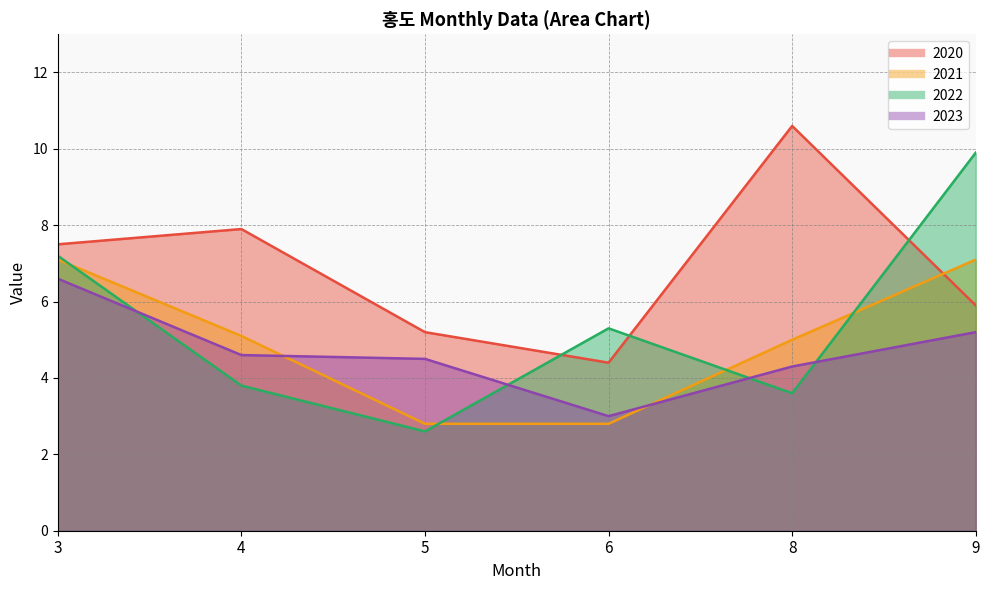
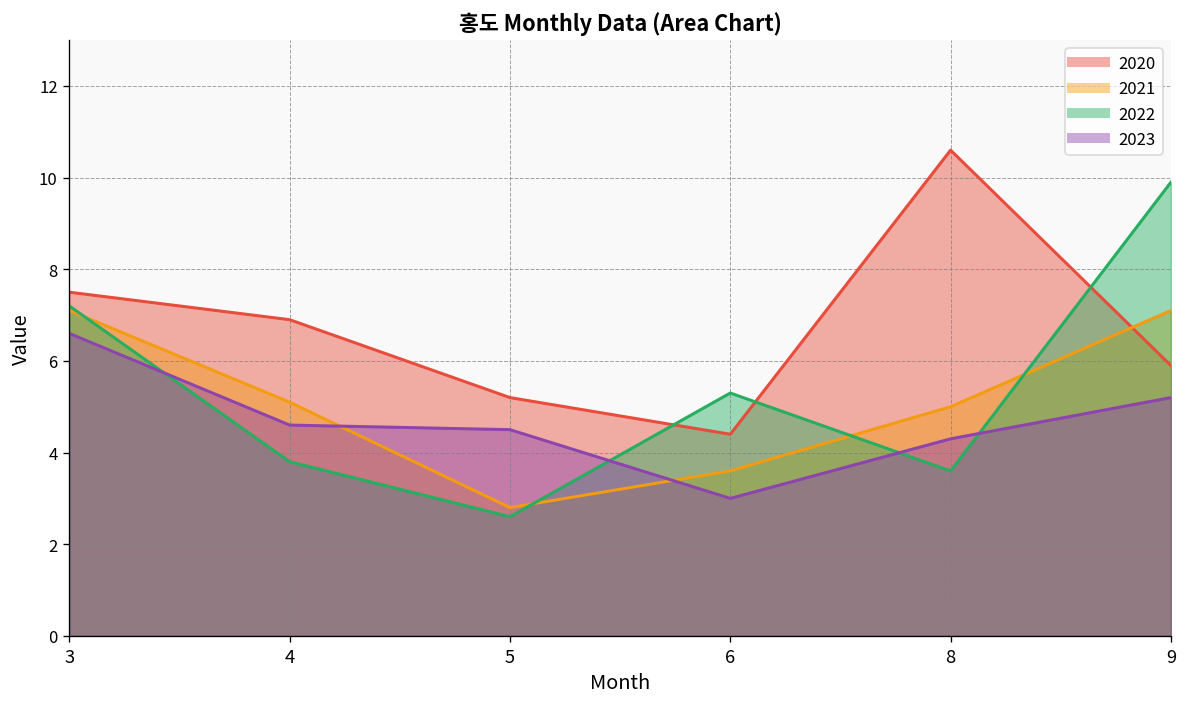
2020, 4: 7.9 -> 6.9
2021, 6: 2.8 -> 3.6
